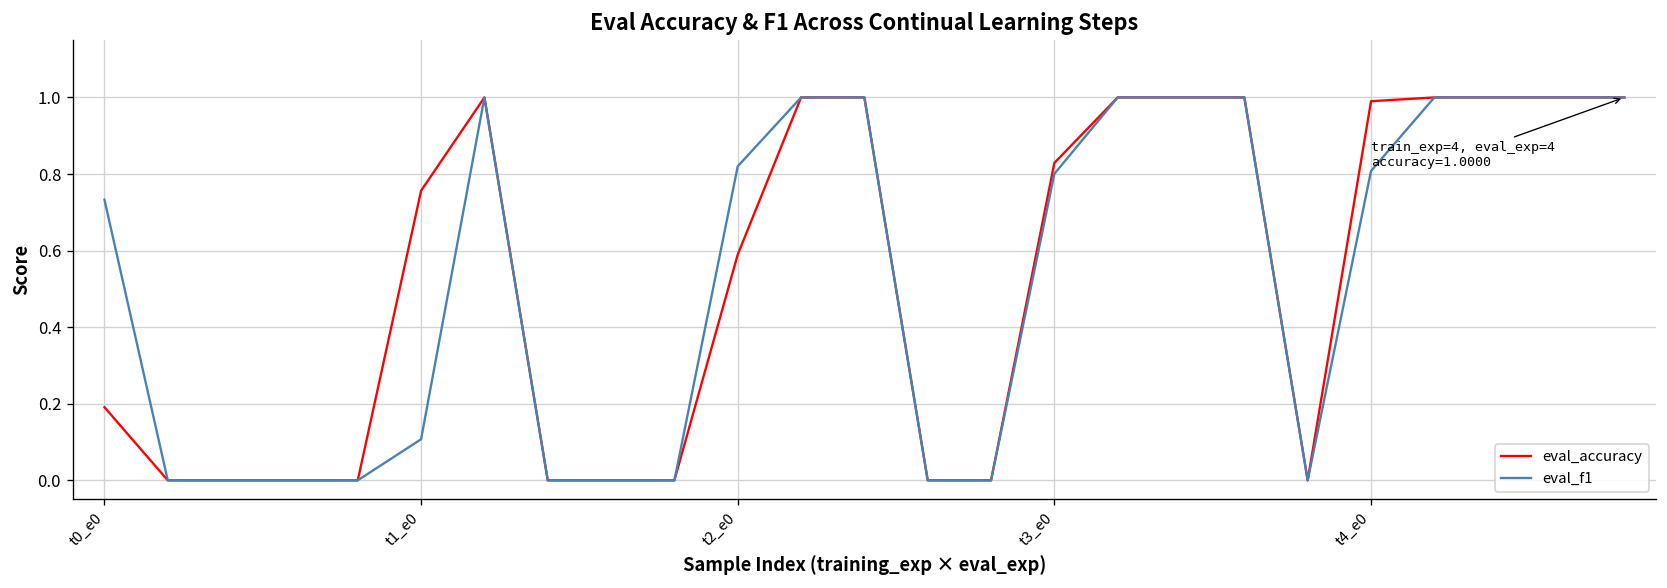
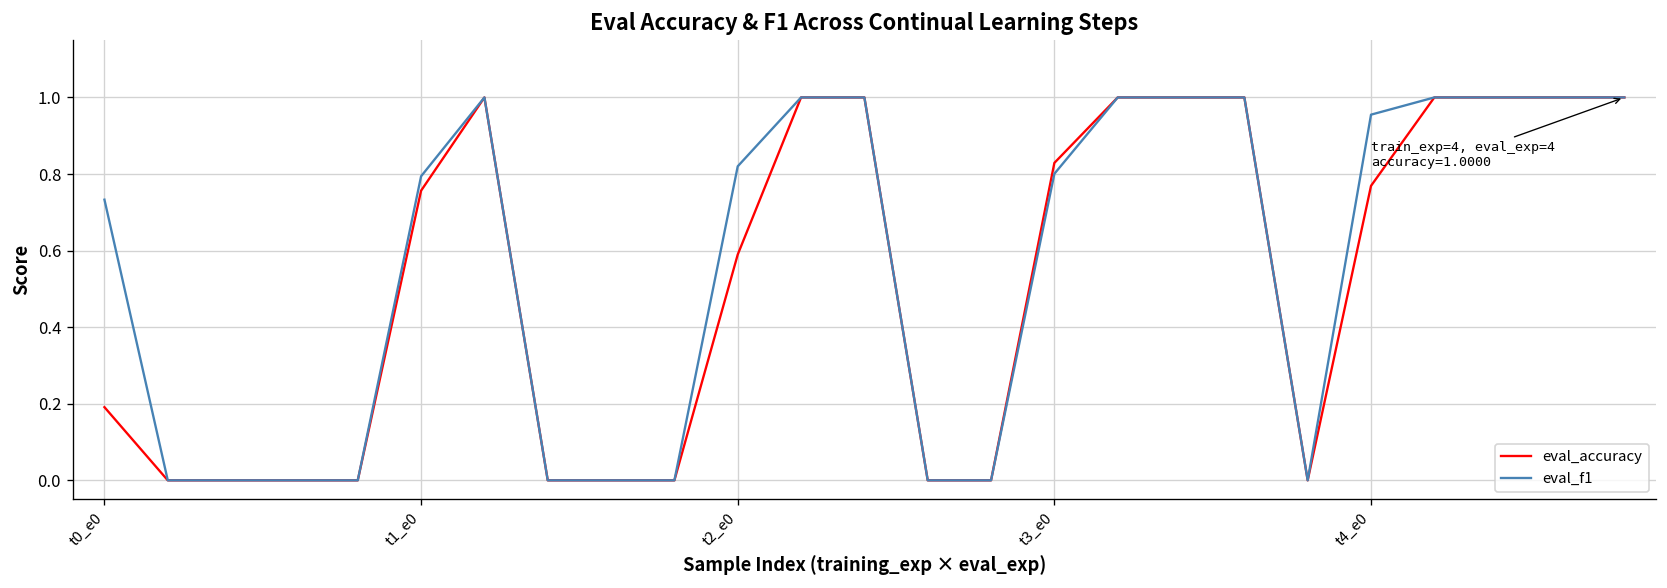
eval_f1, t1_e0: 0.11 -> 0.79
eval_accuracy, t4_e0: 0.99 -> 0.77
eval_f1, t4_e0: 0.81 -> 0.96
